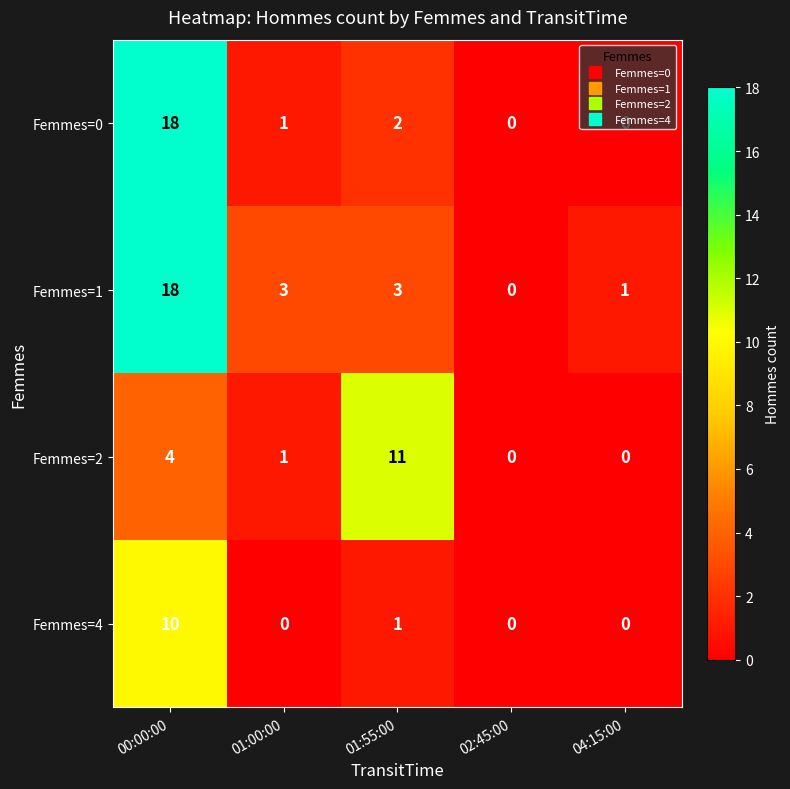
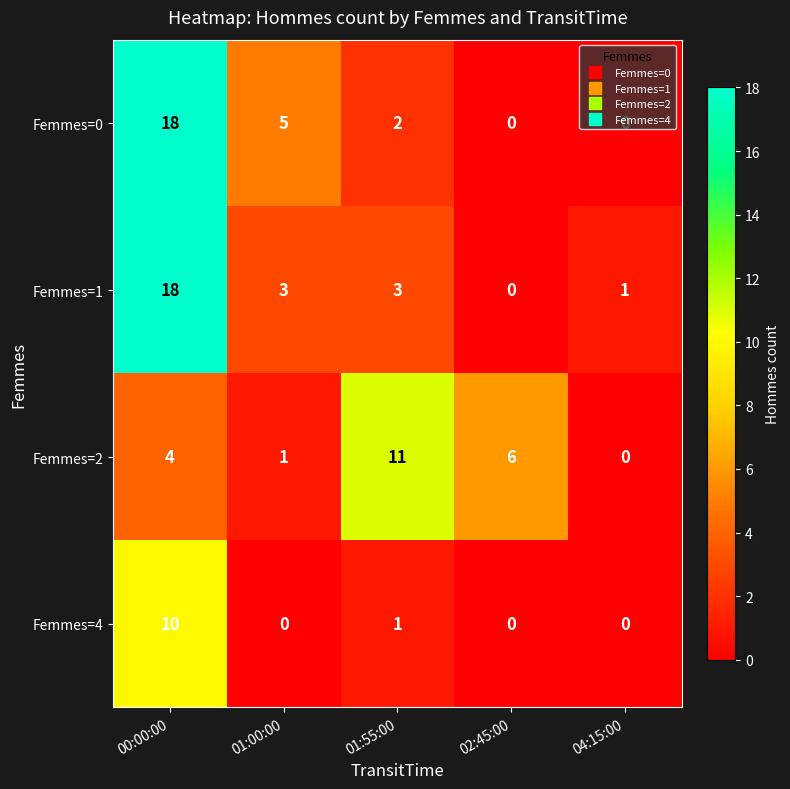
Femmes=0, 01:00:00: 1 -> 5
Femmes=2, 02:45:00: 0 -> 6
